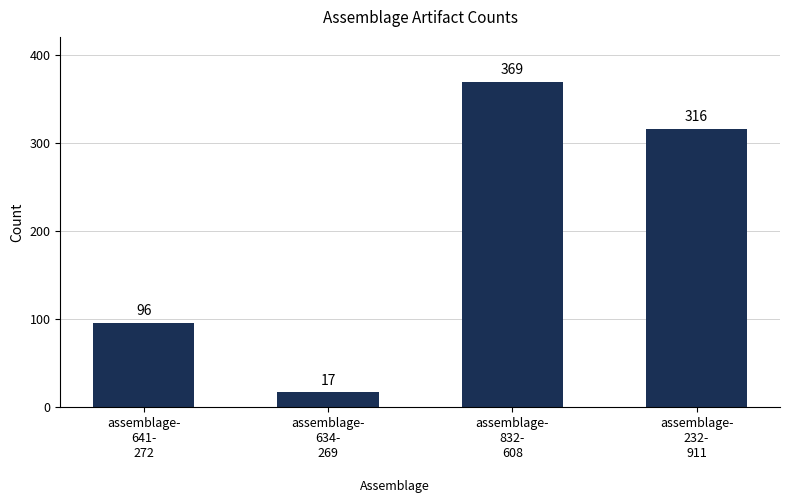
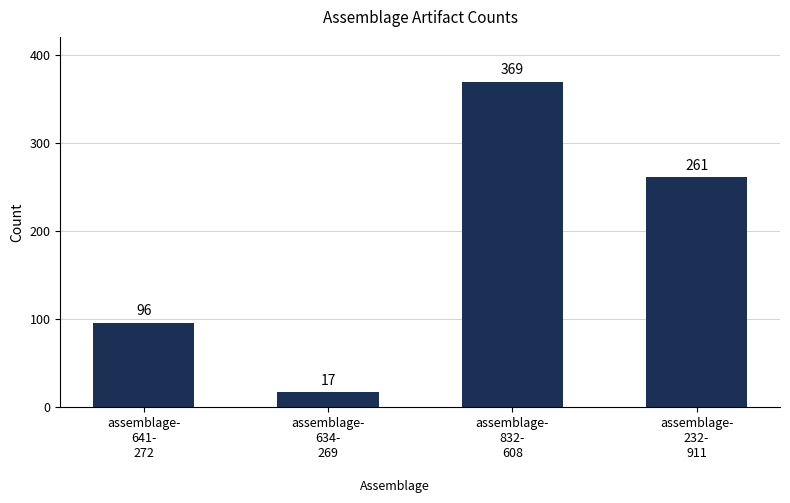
assemblage- 232- 911: 316 -> 261
